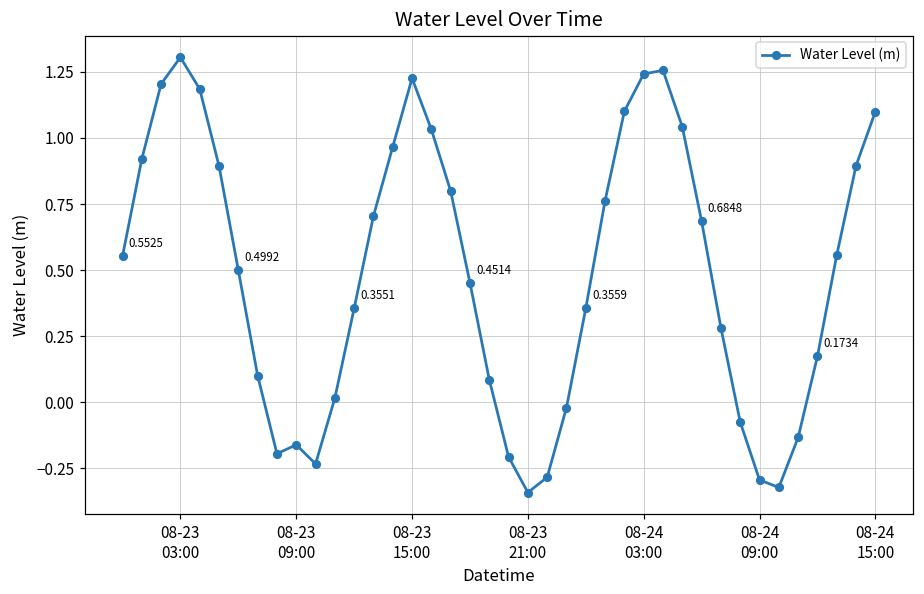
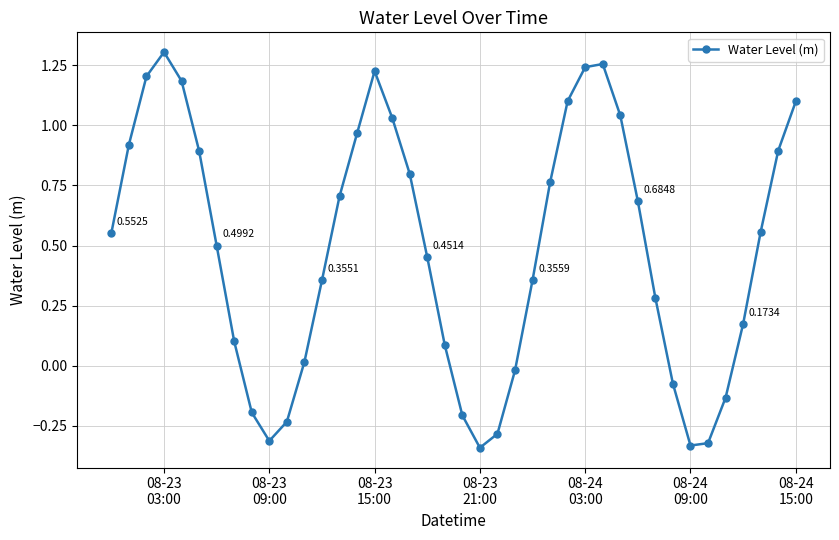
08-23 09:00: -0.16 -> -0.31
08-24 09:00: -0.29 -> -0.33
